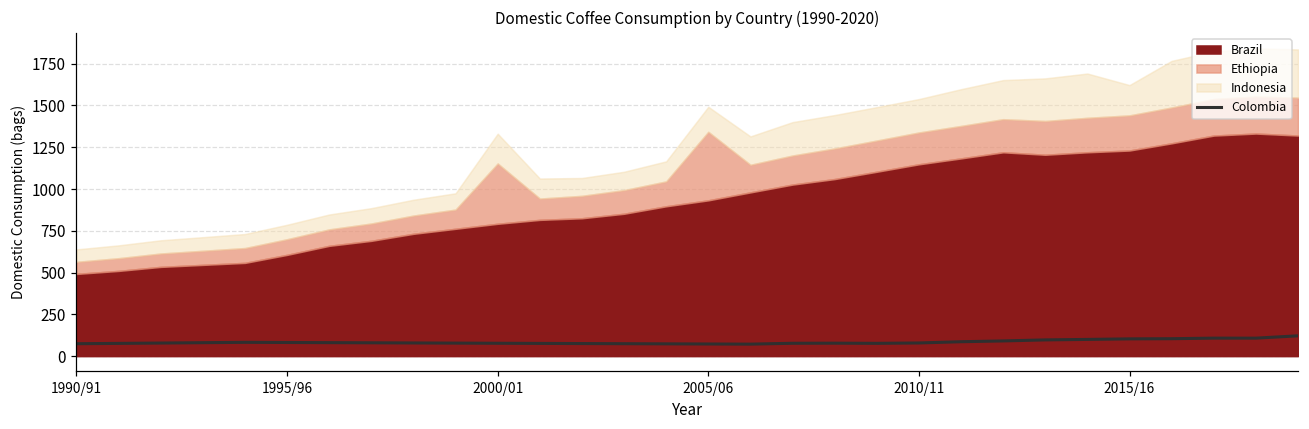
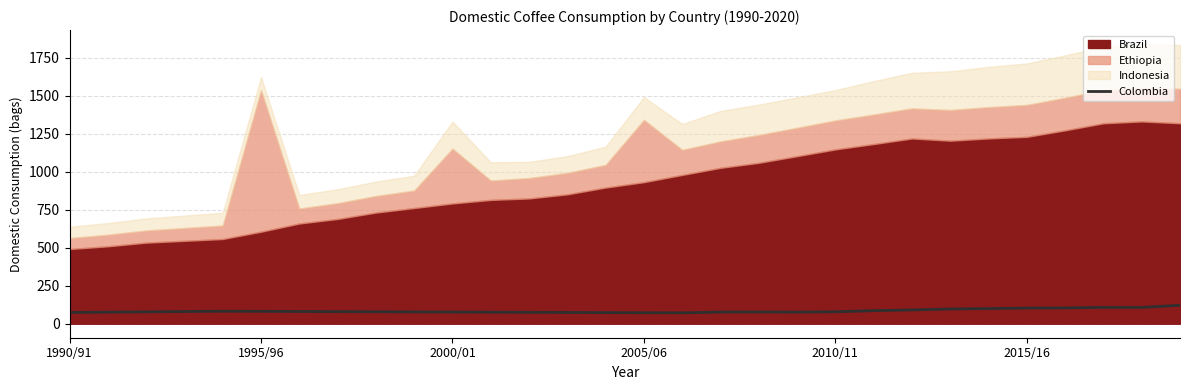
Ethiopia, 1995/96: 90 -> 930
Indonesia, 2015/16: 180 -> 270
